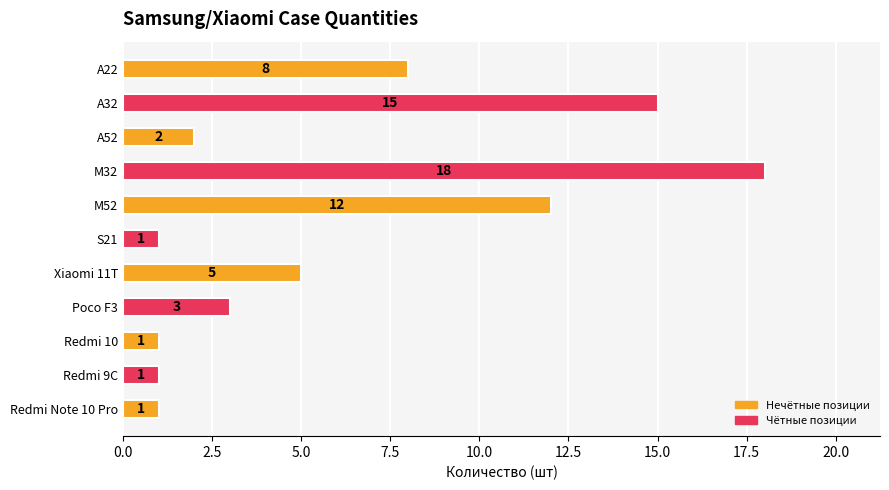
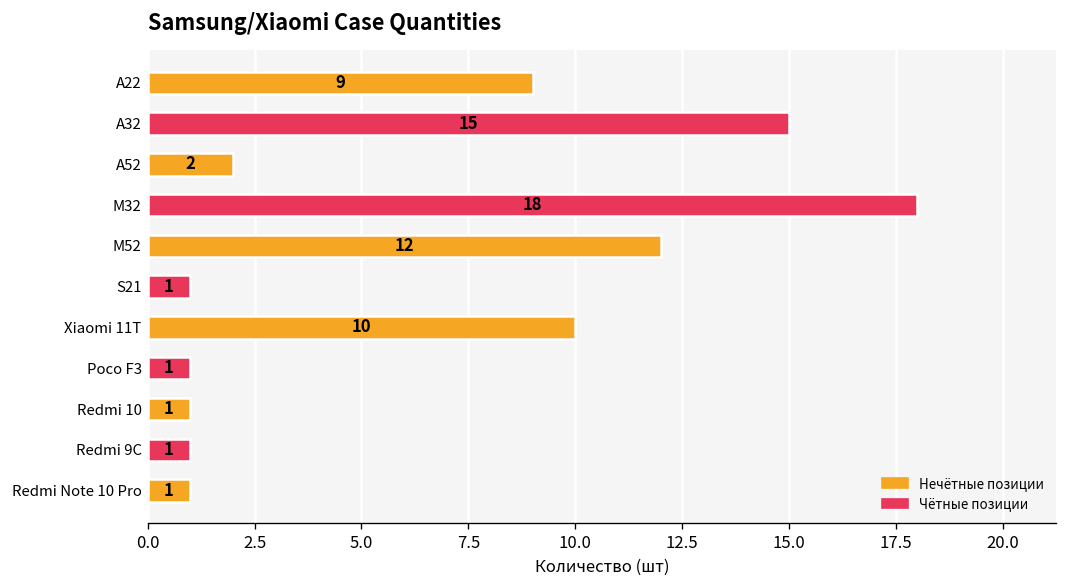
A22: 8 -> 9
Xiaomi 11T: 5 -> 10
Poco F3: 3 -> 1
